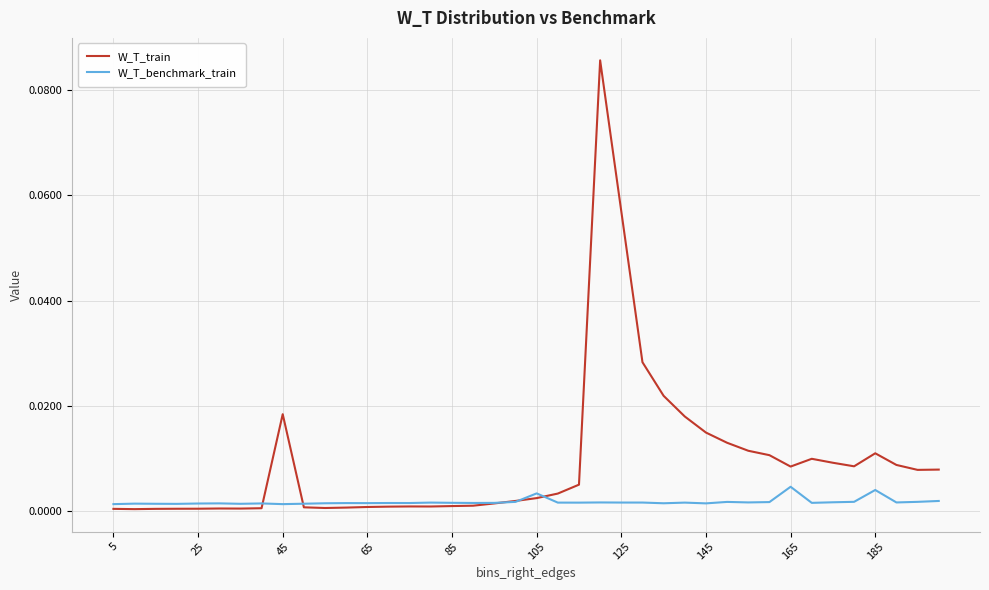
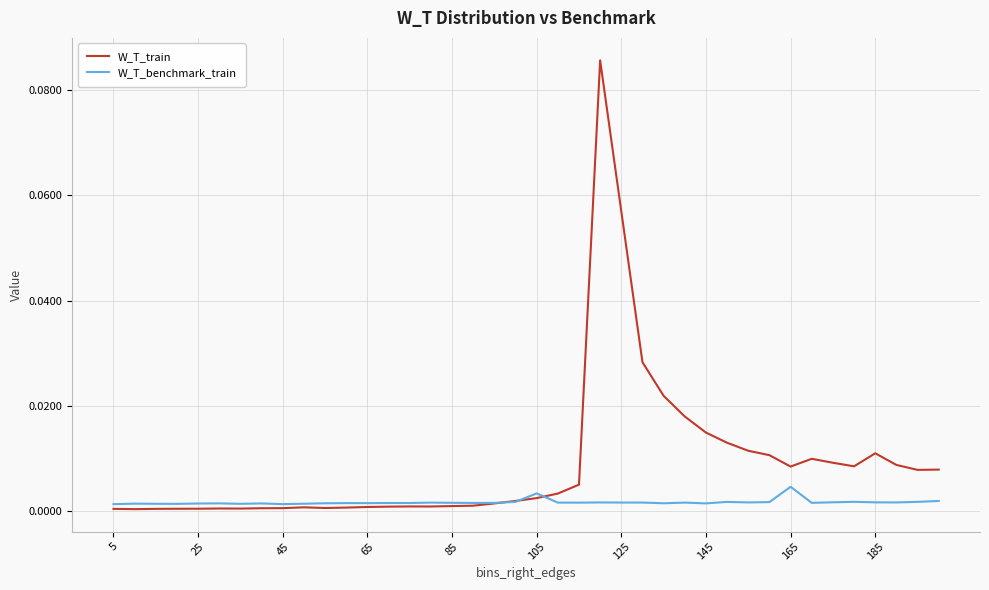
W_T_train, 45: 0.018 -> 0.001
W_T_benchmark_train, 185: 0.004 -> 0.002
